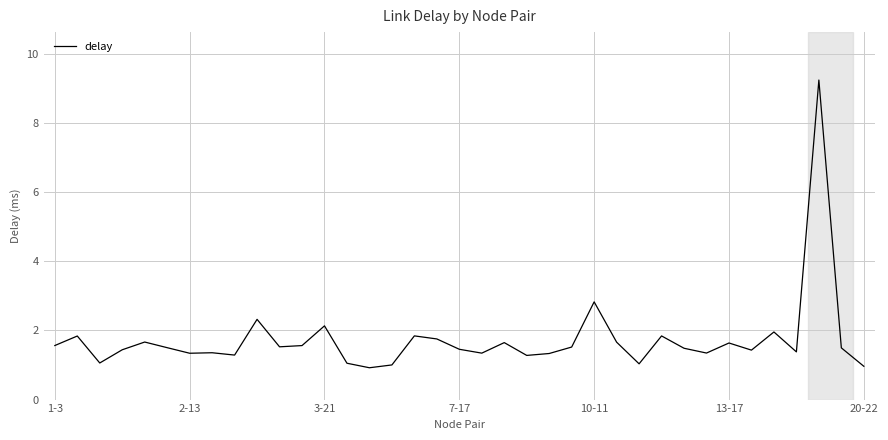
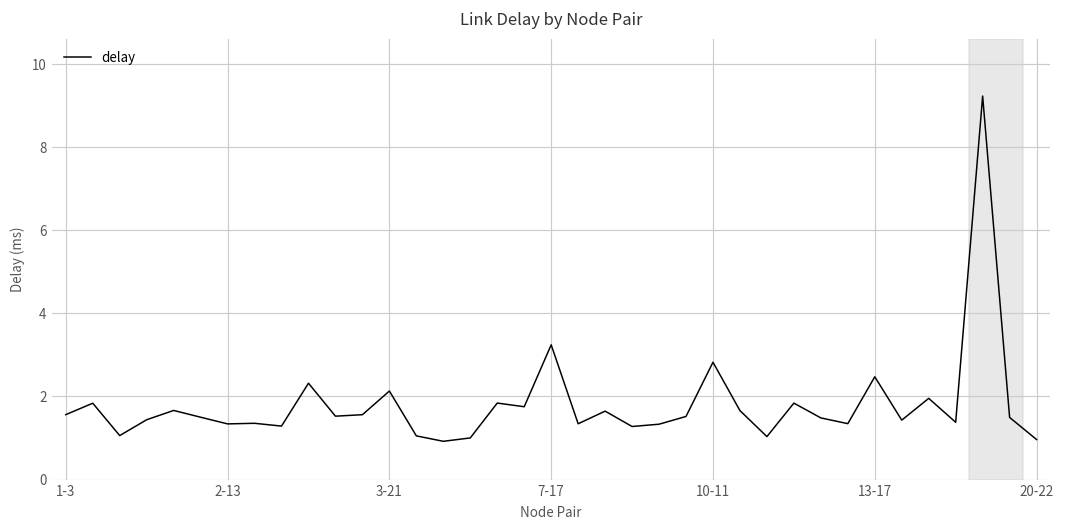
7-17: 1.5 -> 3.2
13-17: 1.6 -> 2.5
